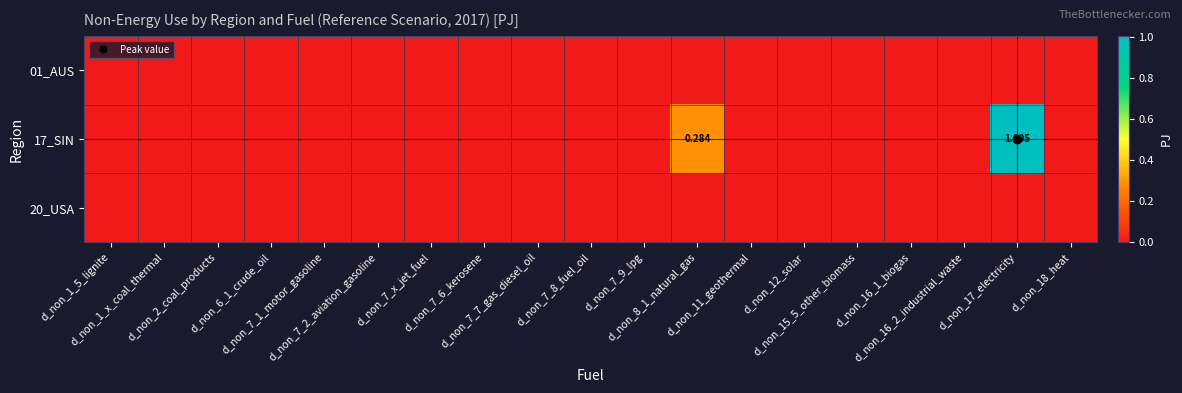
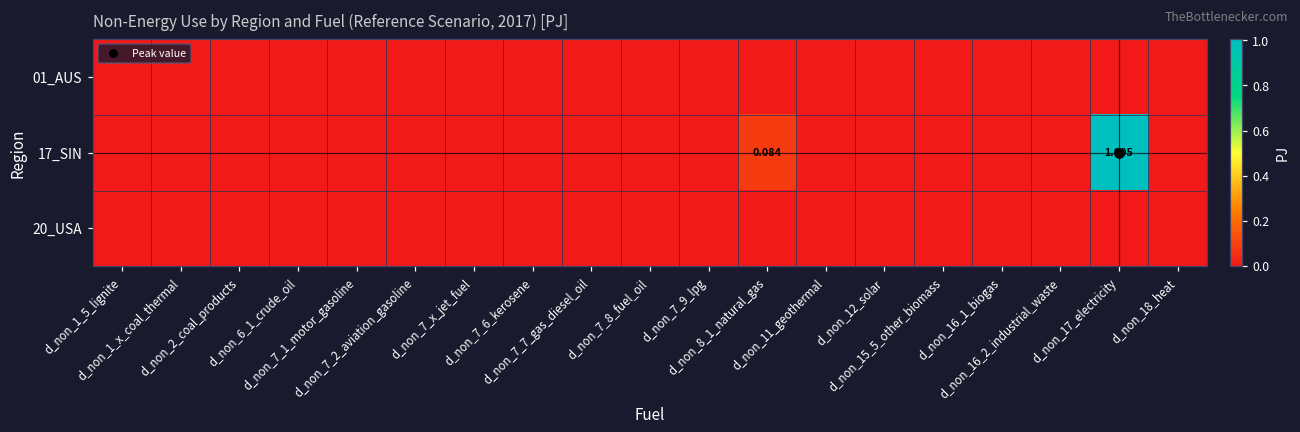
17_SIN, d_non_8_1_natural_gas: 0.284 -> 0.084
